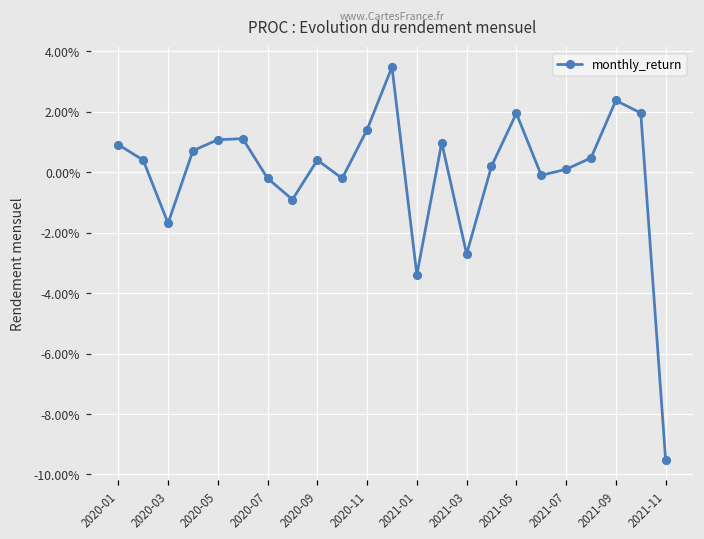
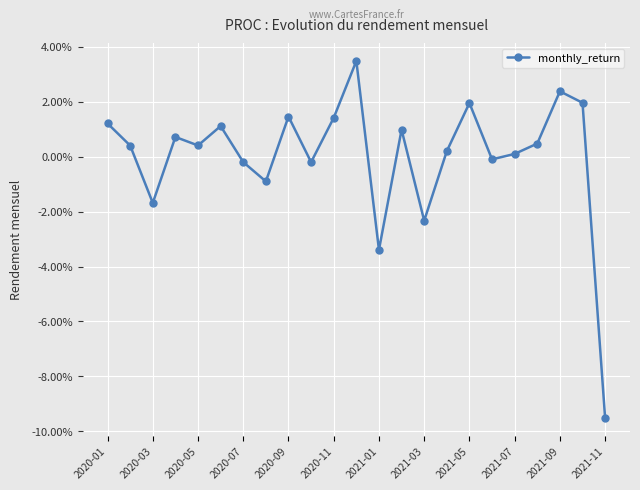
2020-01: 0.9% -> 1.2%
2020-05: 1.1% -> 0.4%
2020-09: 0.4% -> 1.5%
2021-03: -2.7% -> -2.3%
